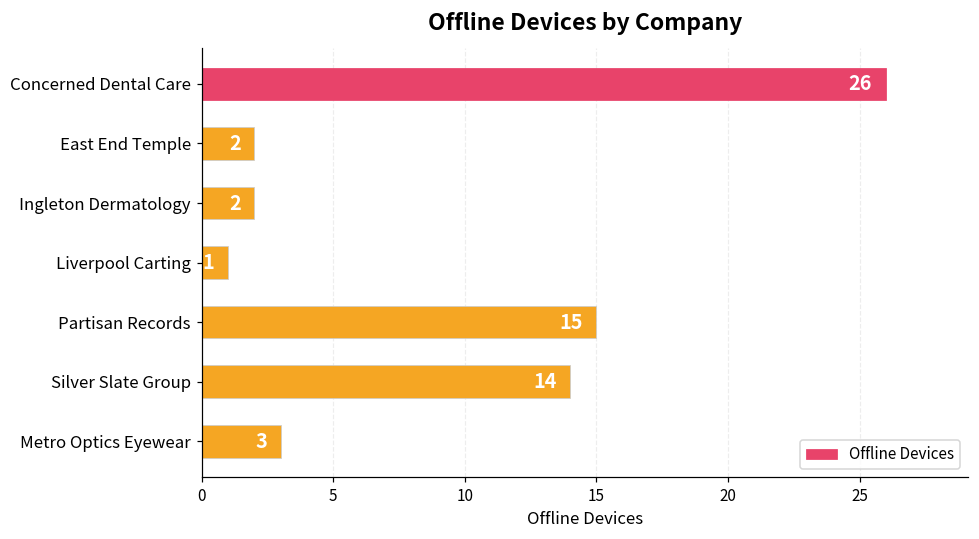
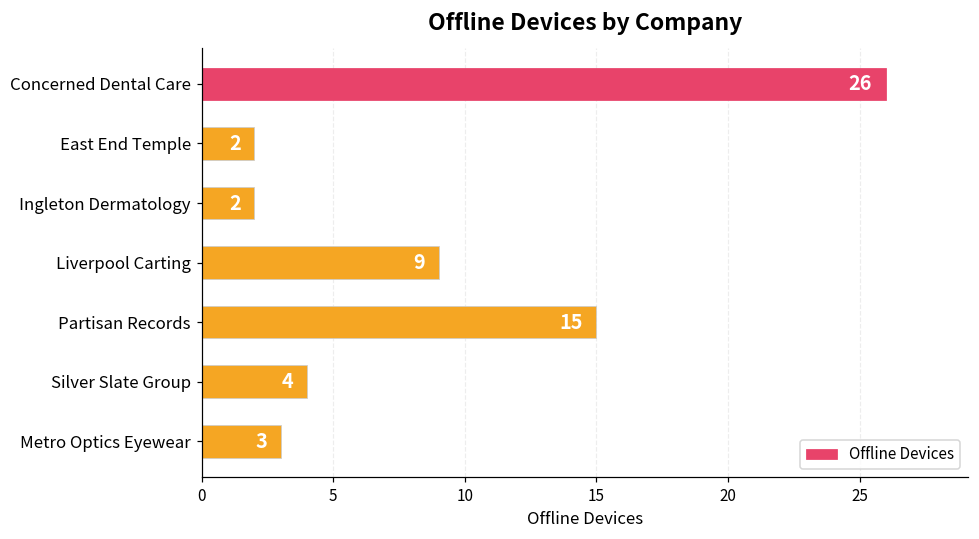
Liverpool Carting: 1 -> 9
Silver Slate Group: 14 -> 4
